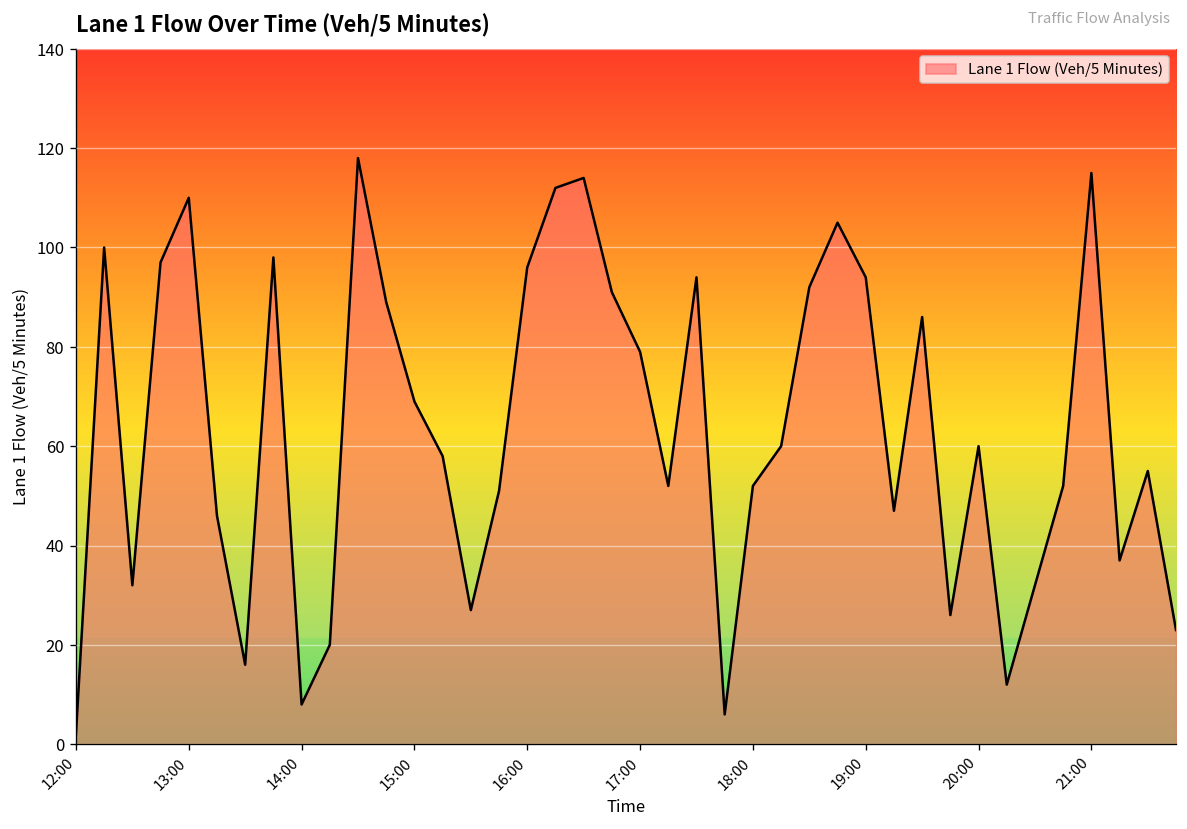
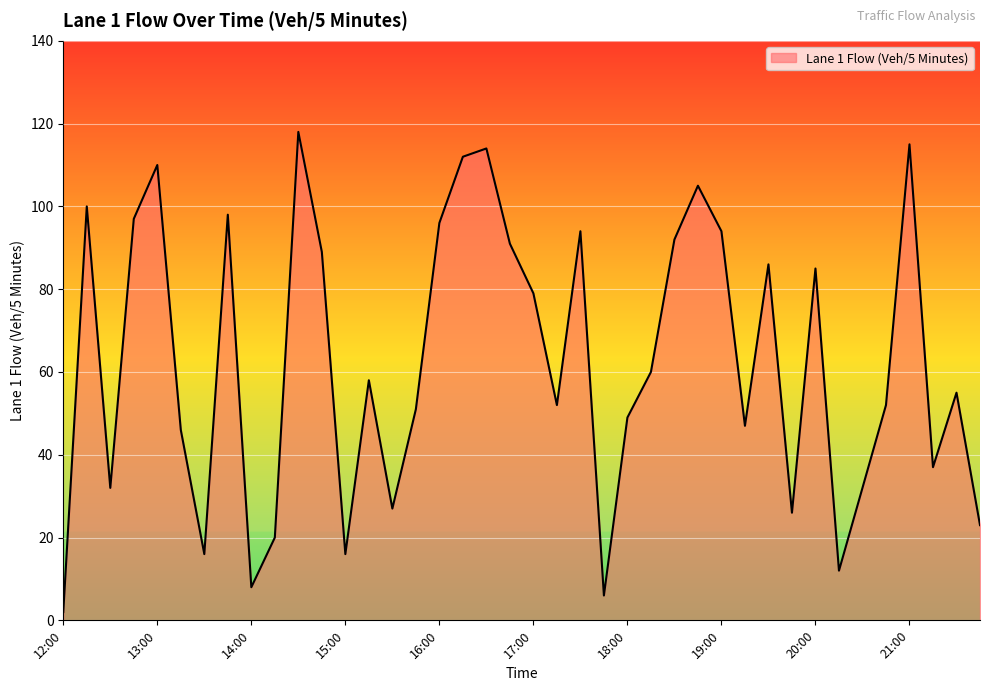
15:00: 69 -> 16
18:00: 52 -> 49
20:00: 60 -> 85
